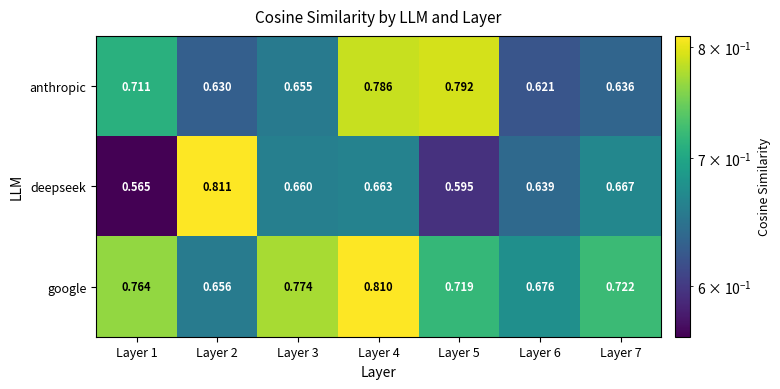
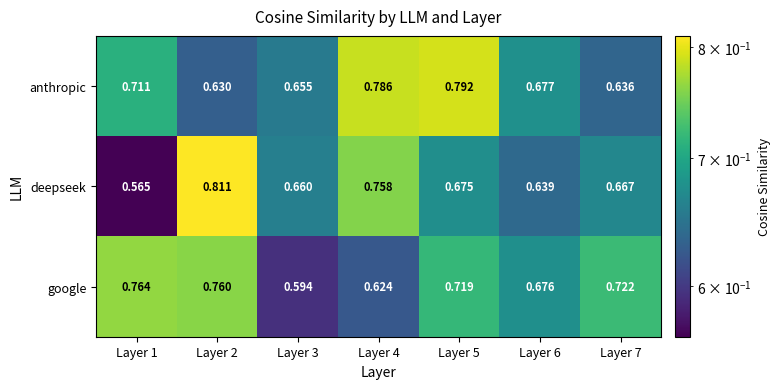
anthropic, Layer 6: 0.621 -> 0.677
deepseek, Layer 4: 0.663 -> 0.758
deepseek, Layer 5: 0.595 -> 0.675
google, Layer 2: 0.656 -> 0.760
google, Layer 3: 0.774 -> 0.594
google, Layer 4: 0.810 -> 0.624
